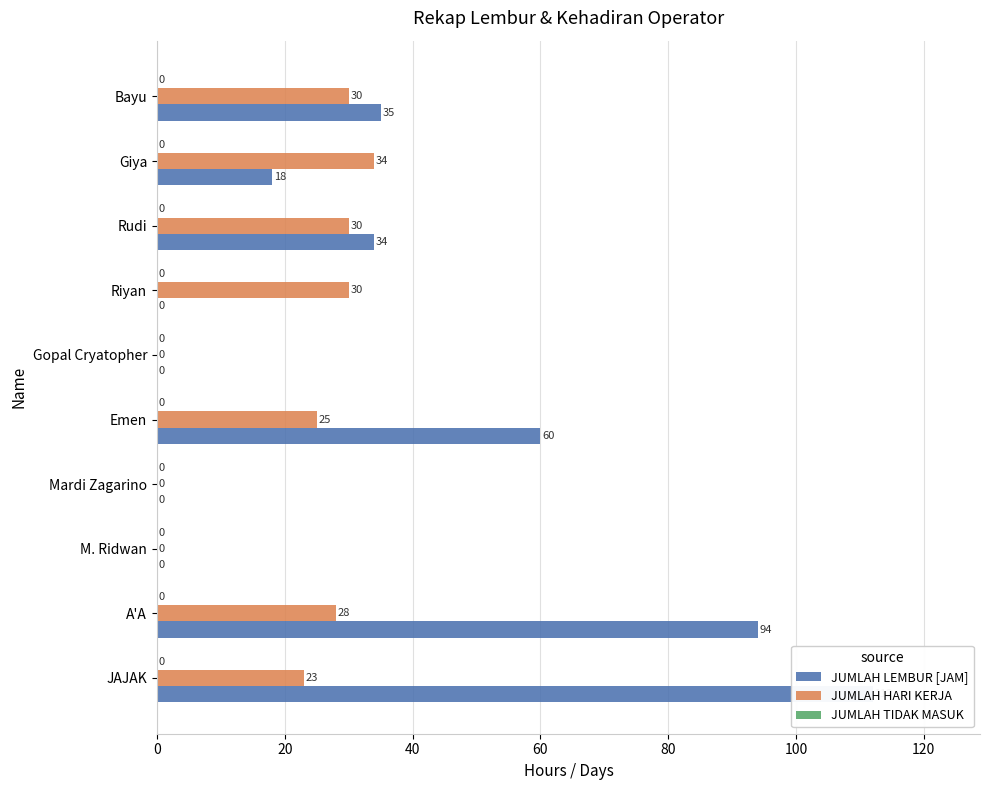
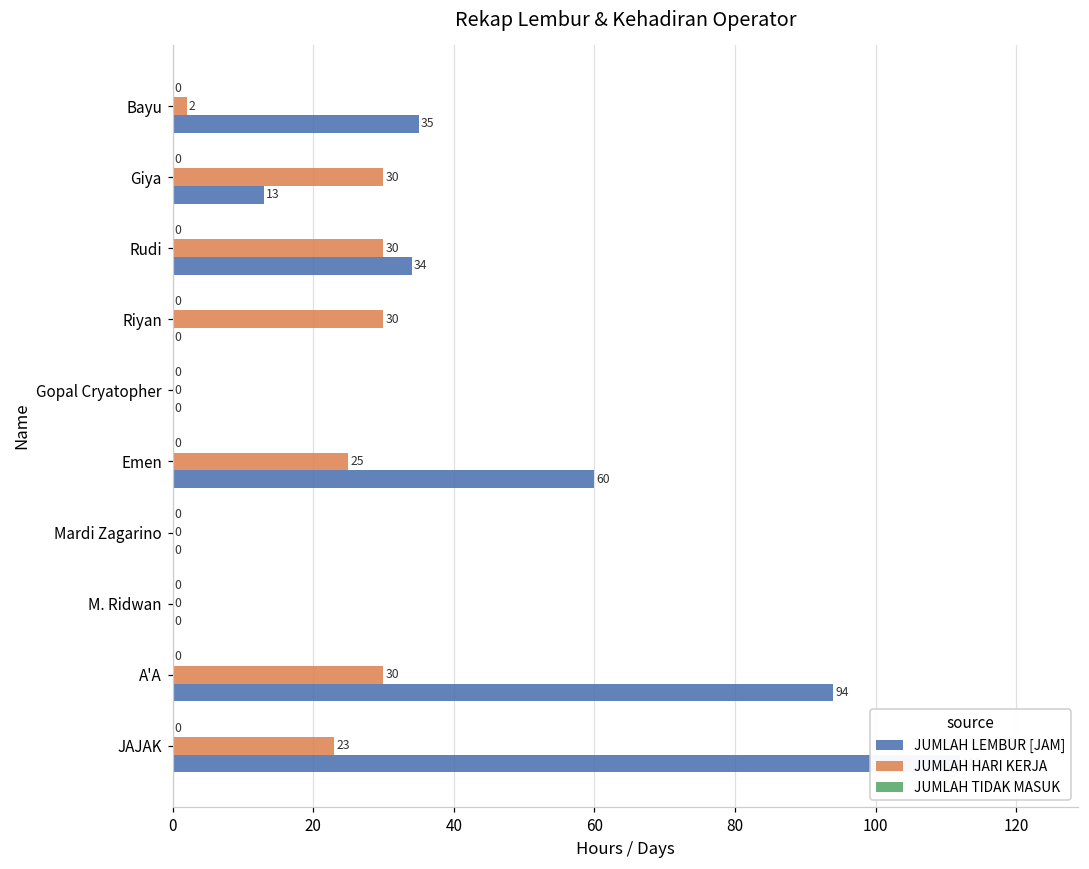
JUMLAH HARI KERJA, Bayu: 30 -> 2
JUMLAH HARI KERJA, Giya: 34 -> 30
JUMLAH LEMBUR [JAM], Giya: 18 -> 13
JUMLAH HARI KERJA, A'A: 28 -> 30
